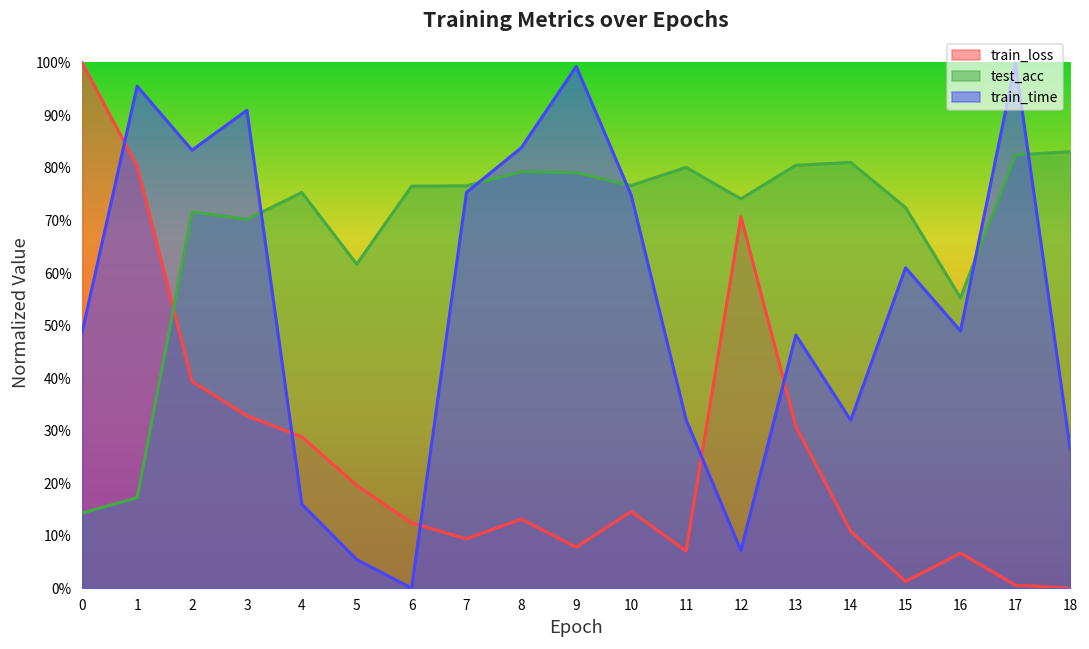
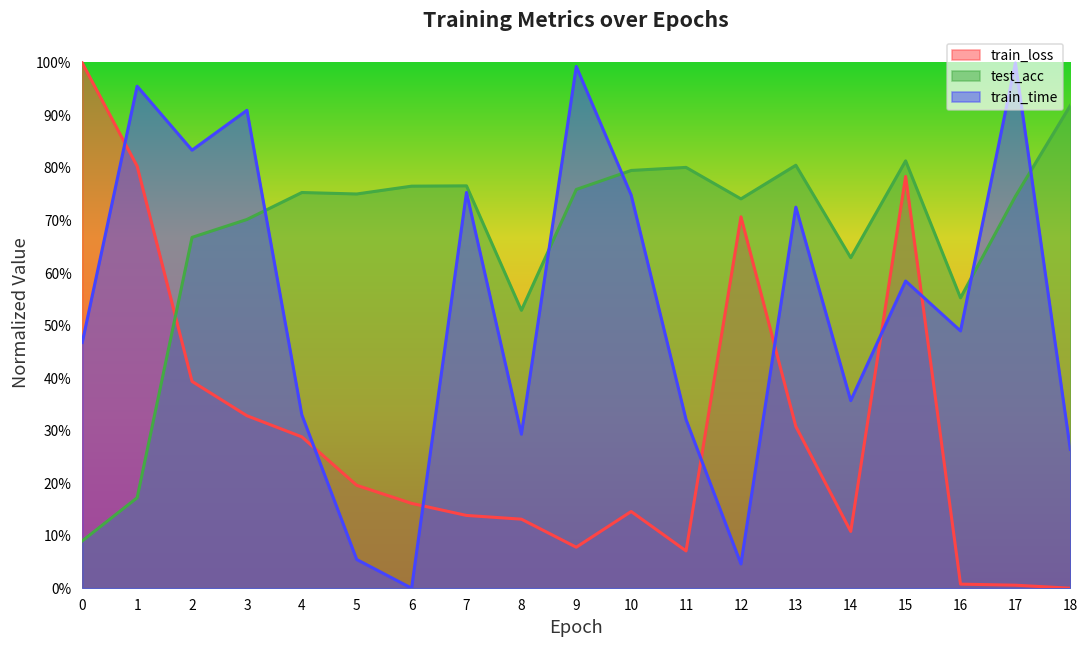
test_acc, 0: 14% -> 9%
train_time, 0: 49% -> 47%
test_acc, 2: 72% -> 67%
train_time, 4: 16% -> 33%
test_acc, 5: 62% -> 75%
train_loss, 6: 12% -> 16%
train_loss, 7: 9% -> 14%
test_acc, 8: 79% -> 53%
train_time, 8: 84% -> 29%
test_acc, 9: 79% -> 76%
test_acc, 10: 77% -> 80%
train_time, 12: 7% -> 5%
train_time, 13: 48% -> 73%
test_acc, 14: 81% -> 63%
train_time, 14: 32% -> 36%
train_loss, 15: 1% -> 78%
test_acc, 15: 72% -> 81%
train_time, 15: 61% -> 58%
train_loss, 16: 7% -> 1%
test_acc, 17: 83% -> 75%
test_acc, 18: 83% -> 92%
